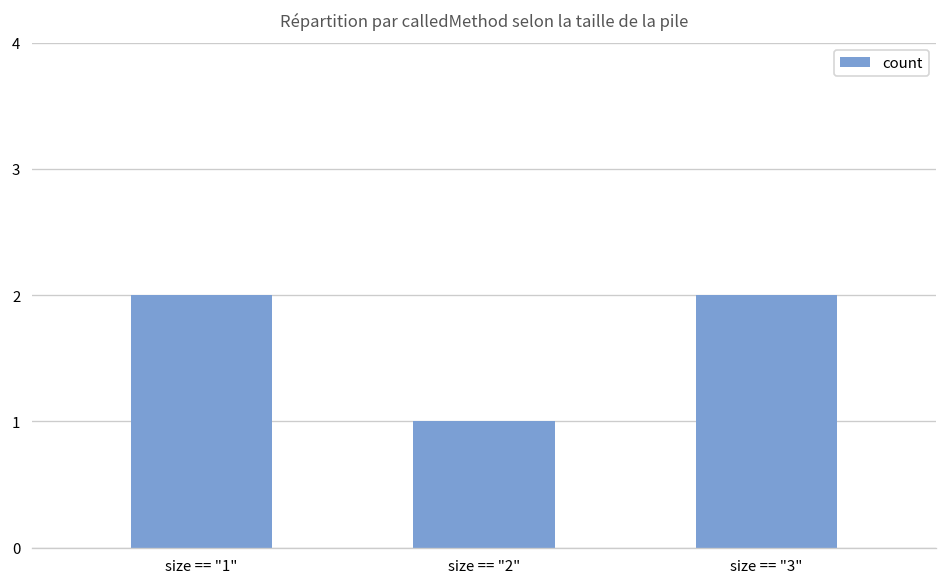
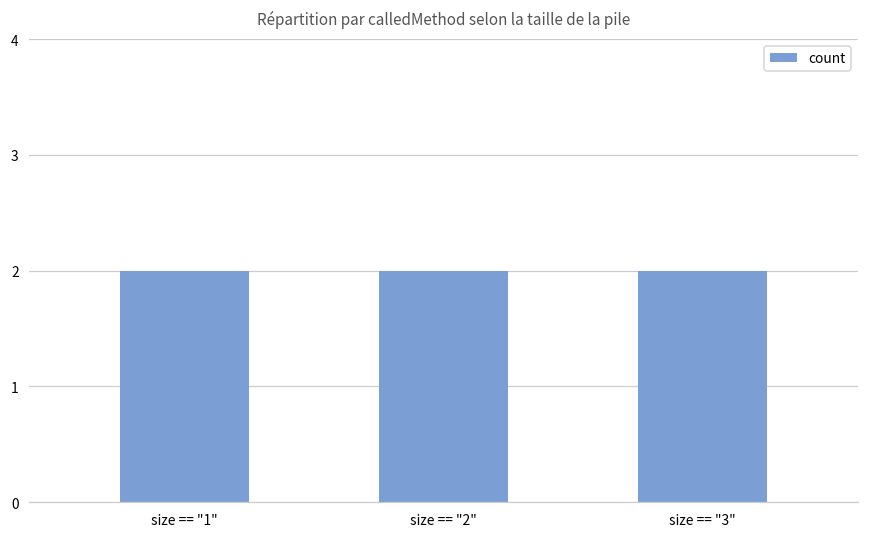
size == "2": 1 -> 2
